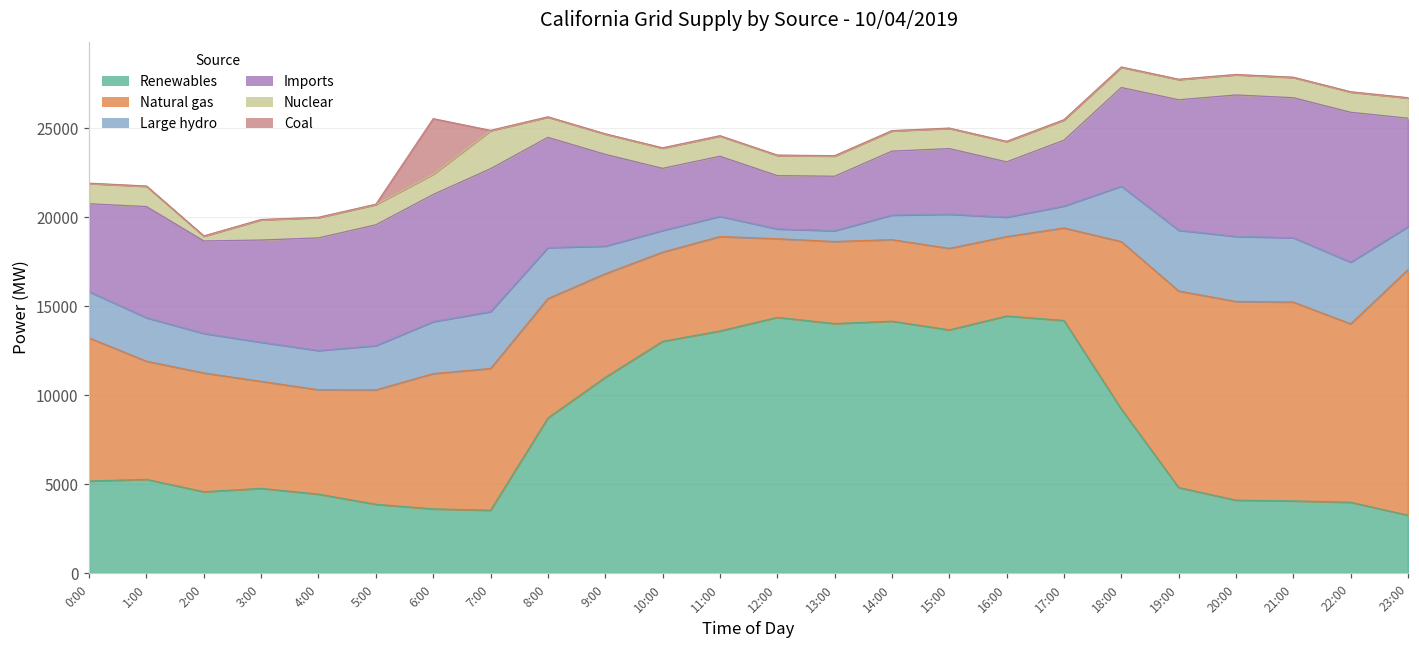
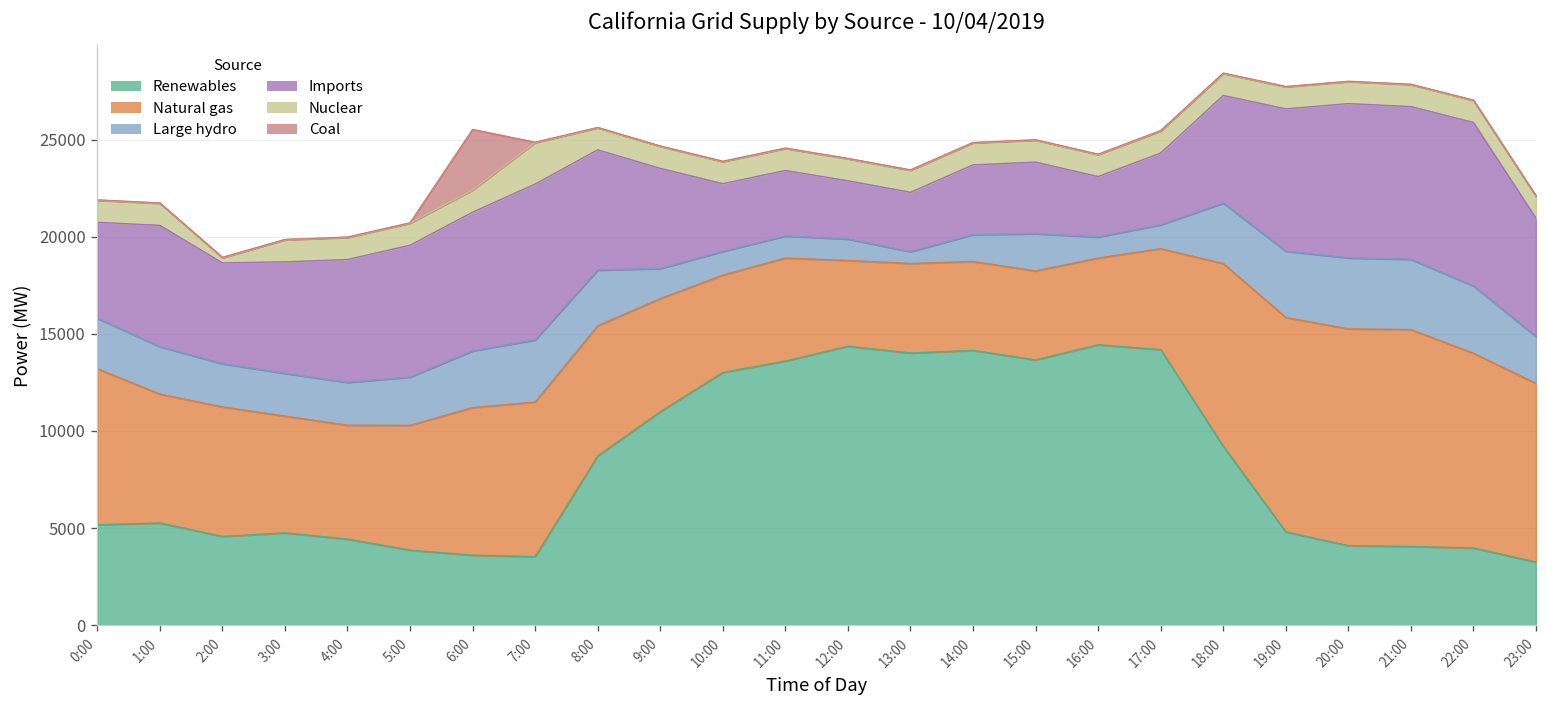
Large hydro, 12:00: 600 -> 1100
Natural gas, 23:00: 13800 -> 9200
